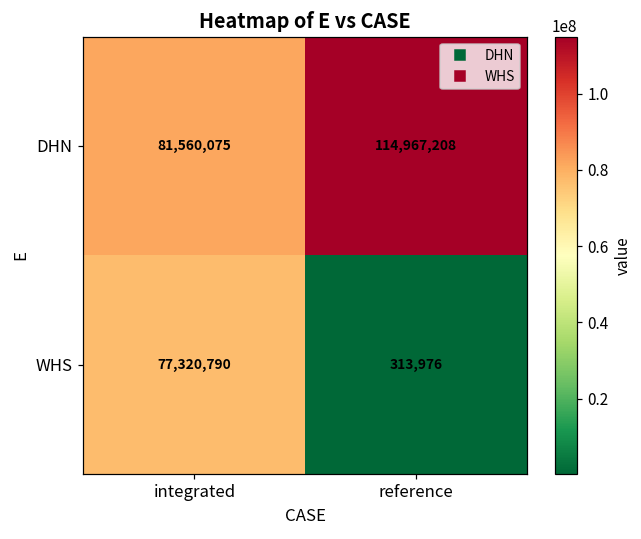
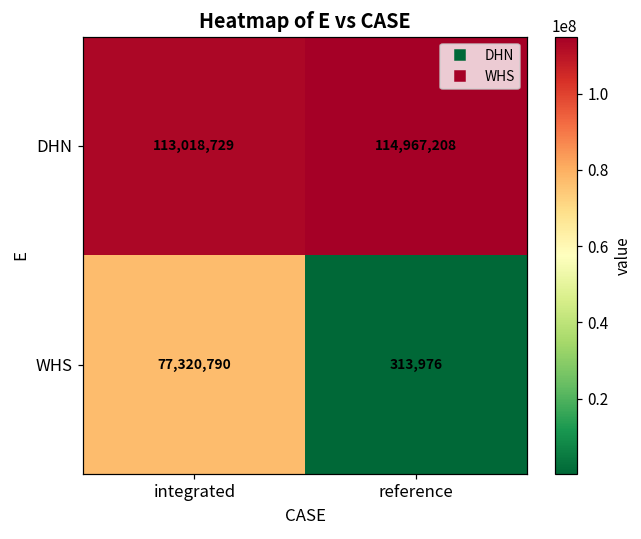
DHN, integrated: 81,560,075 -> 113,018,729
